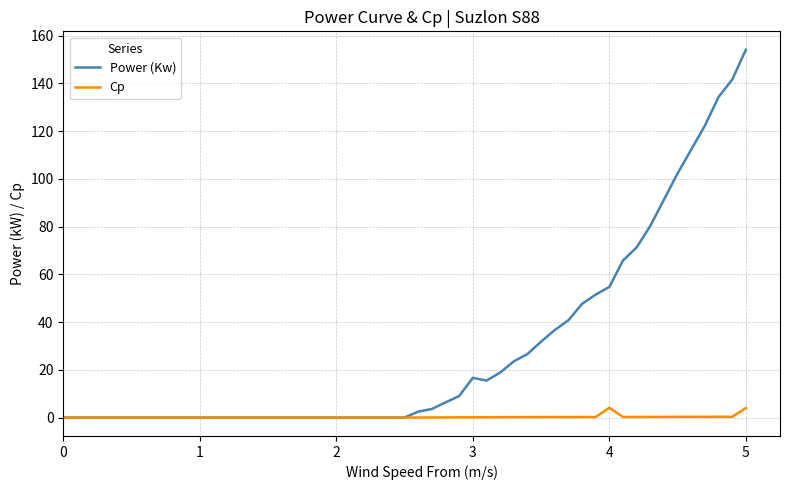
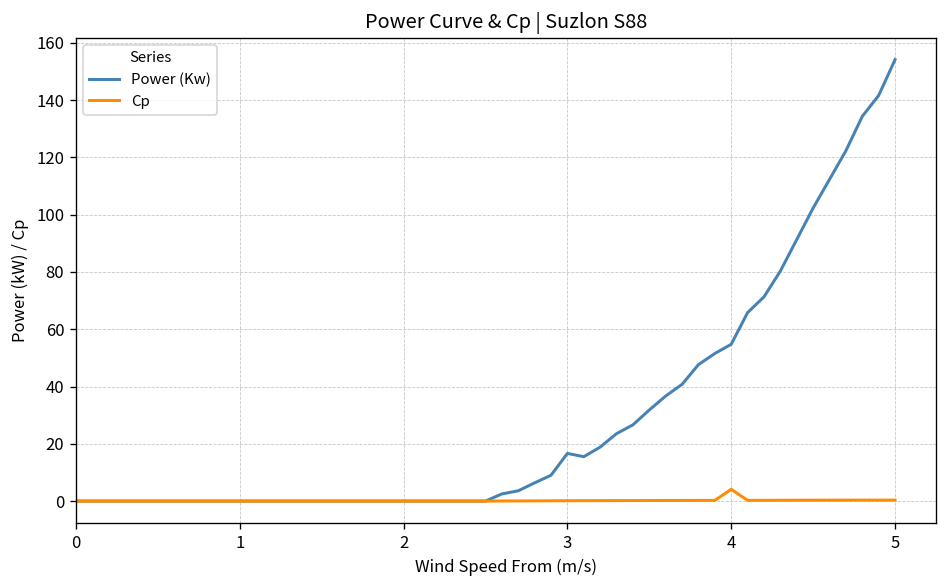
Cp, 5: 4 -> 0
